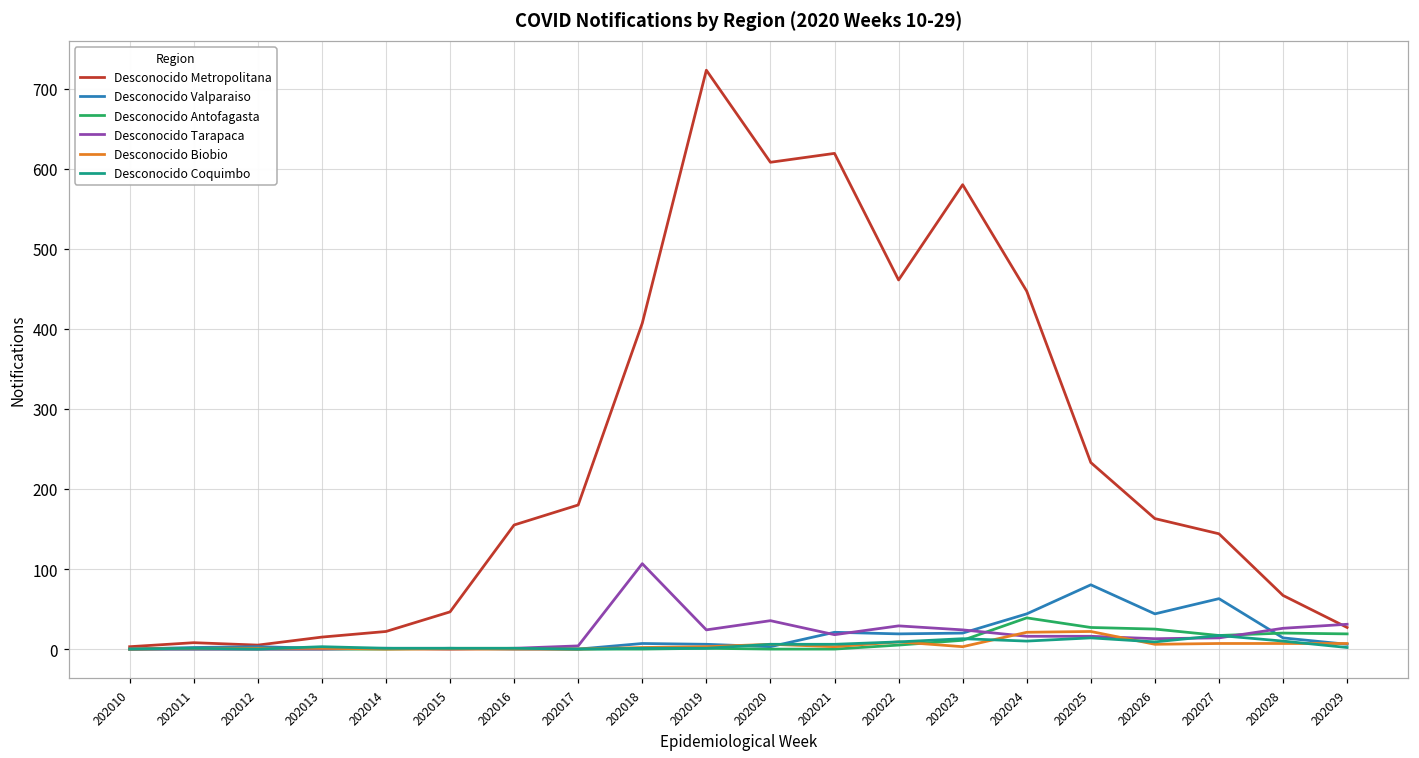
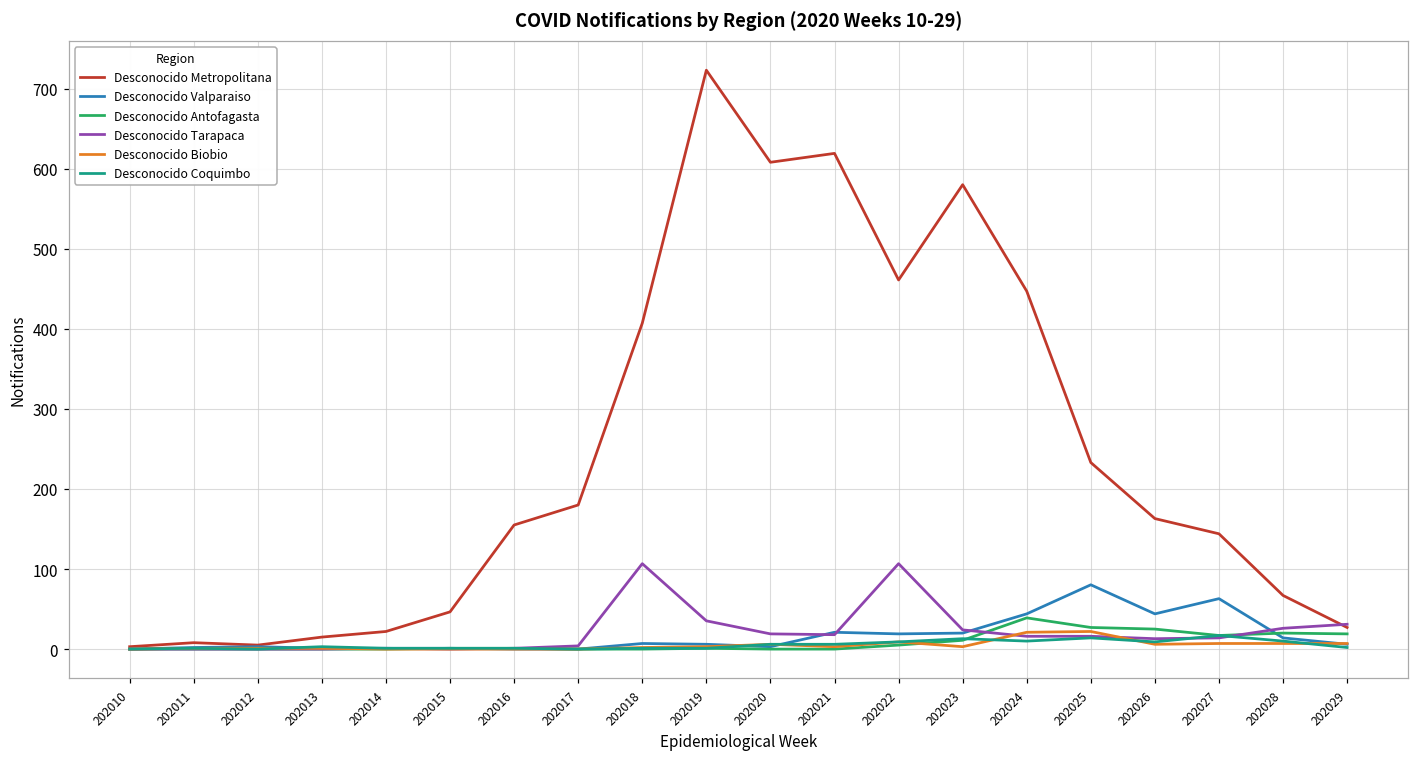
Desconocido Tarapaca, 202019: 20 -> 40
Desconocido Tarapaca, 202020: 40 -> 20
Desconocido Tarapaca, 202022: 30 -> 110
